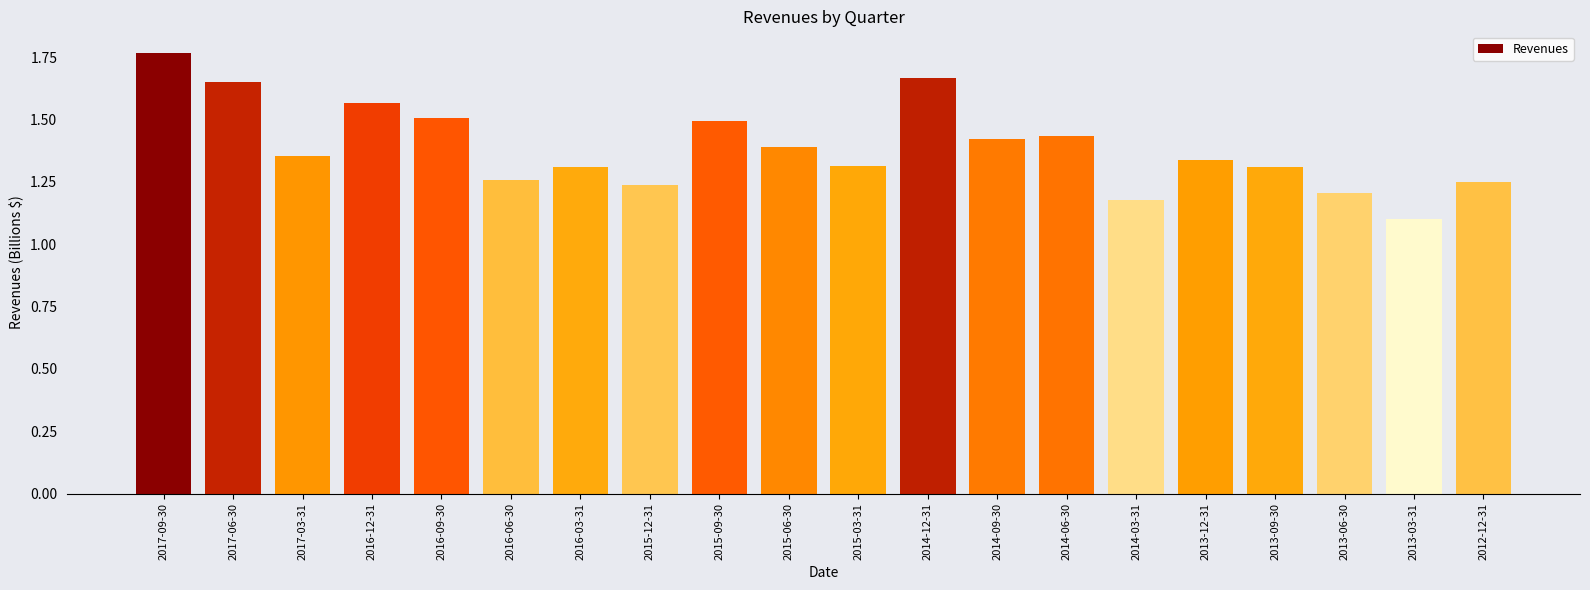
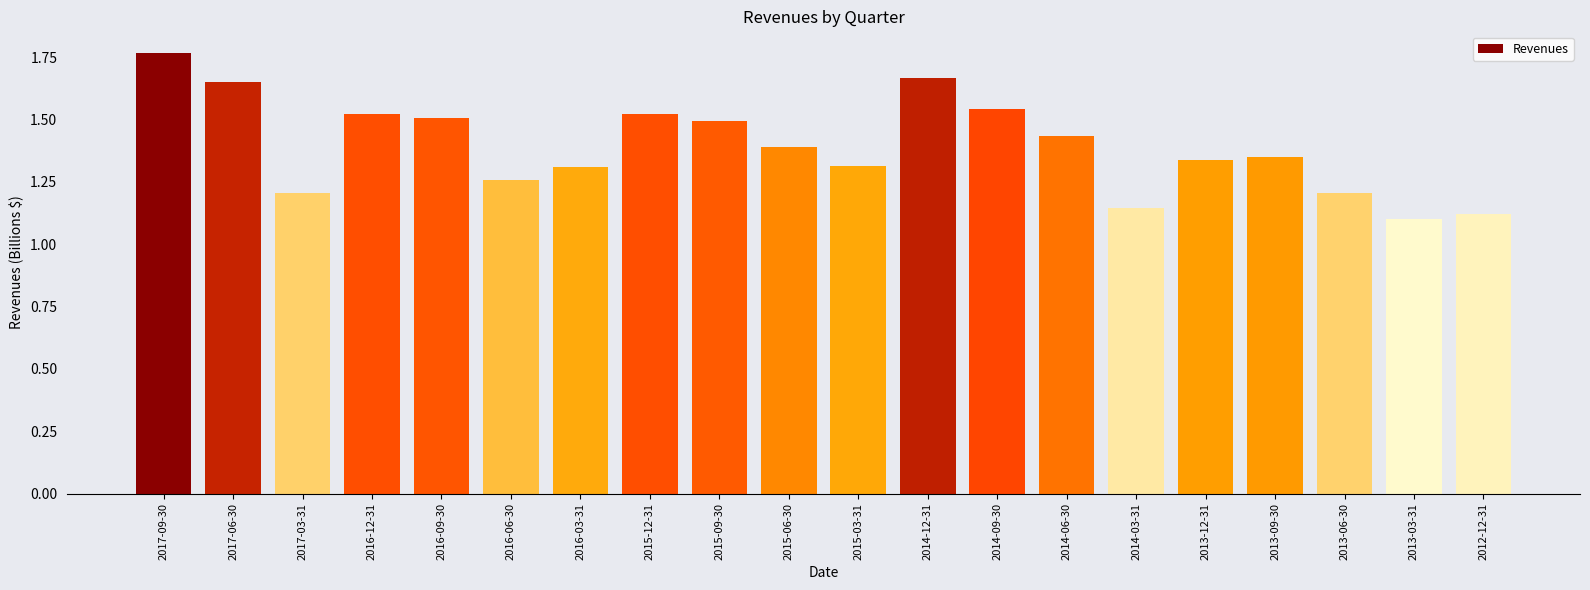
2017-03-31: 1.36 -> 1.21
2016-12-31: 1.57 -> 1.52
2015-12-31: 1.24 -> 1.52
2014-09-30: 1.42 -> 1.54
2014-03-31: 1.18 -> 1.14
2013-09-30: 1.31 -> 1.35
2012-12-31: 1.25 -> 1.12
